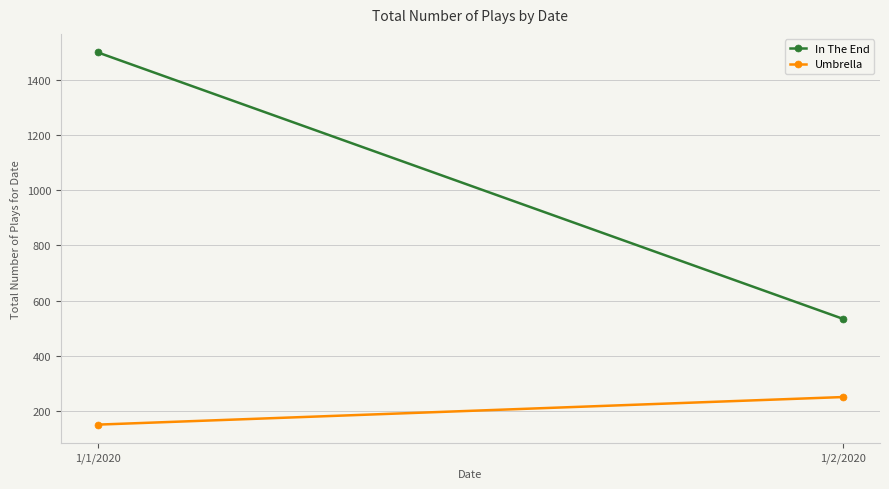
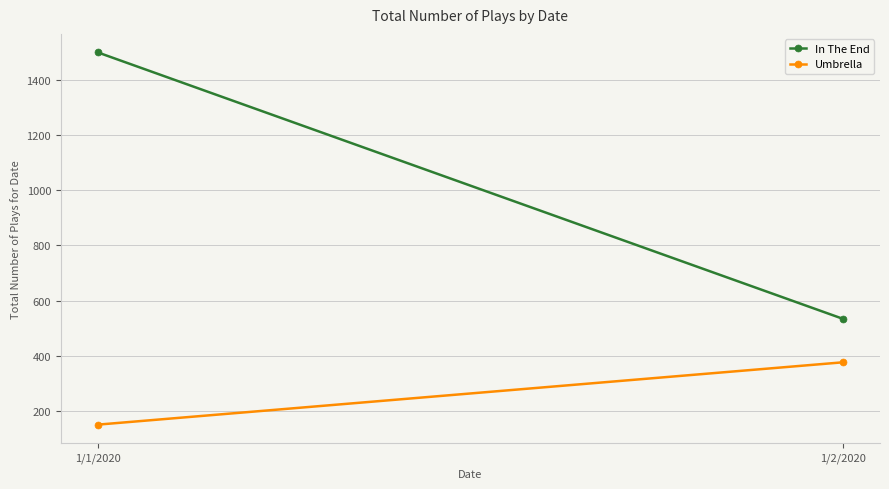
Umbrella, 1/2/2020: 250 -> 380
